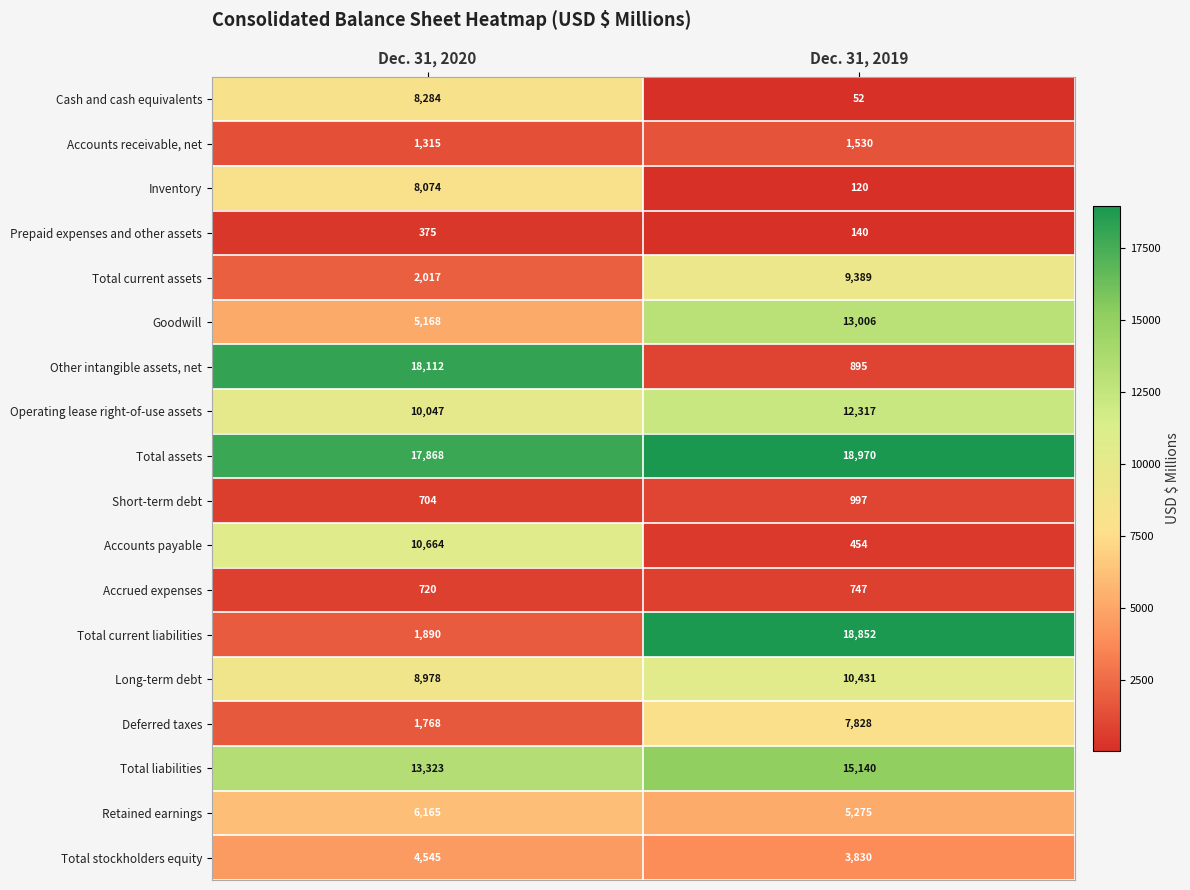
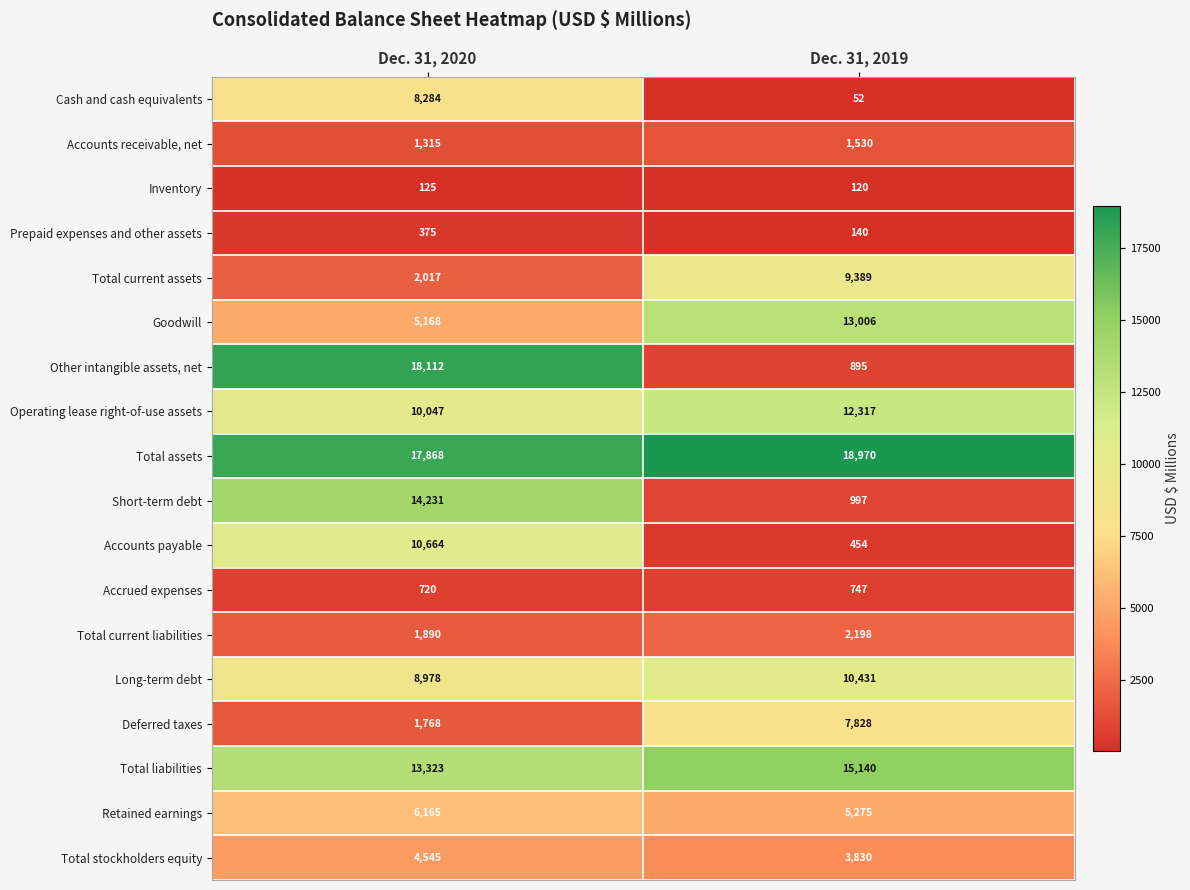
Inventory, Dec. 31, 2020: 8,074 -> 125
Short-term debt, Dec. 31, 2020: 704 -> 14,231
Total current liabilities, Dec. 31, 2019: 18,852 -> 2,198
